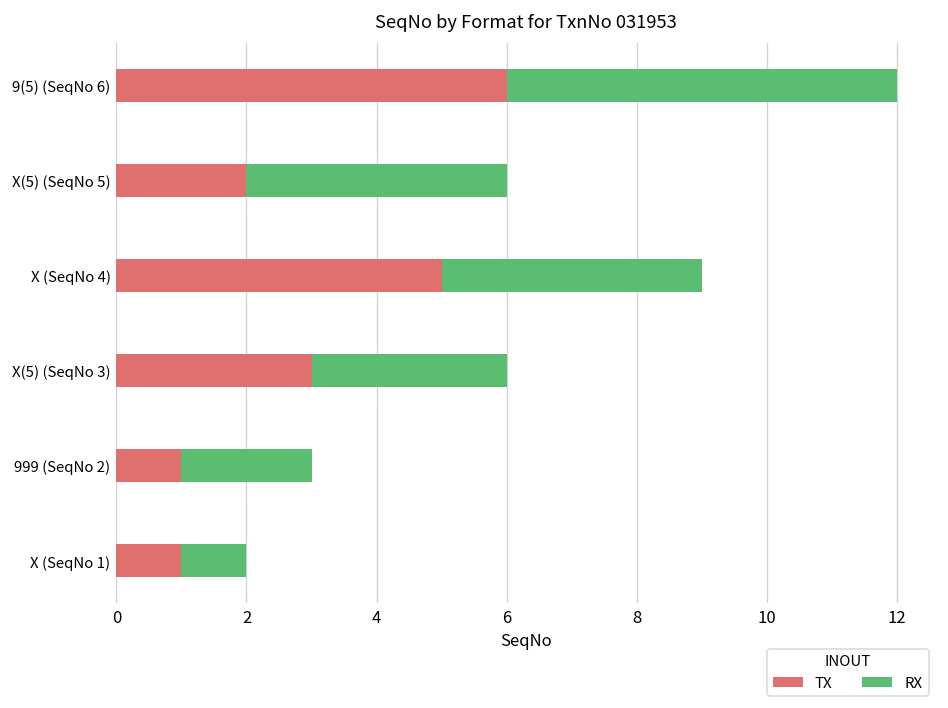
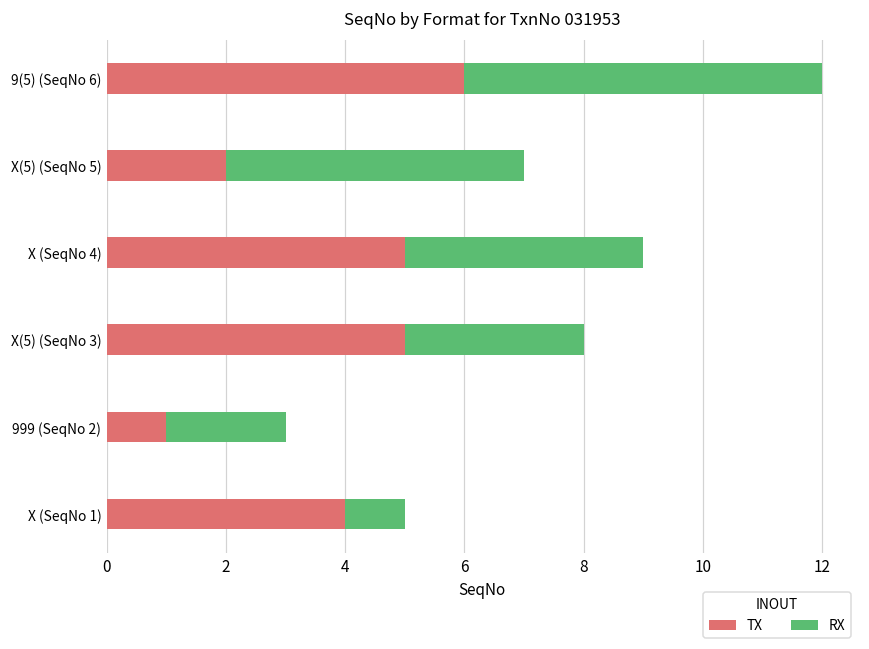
RX, X(5) (SeqNo 5): 4 -> 5
TX, X(5) (SeqNo 3): 3 -> 5
TX, X (SeqNo 1): 1 -> 4
